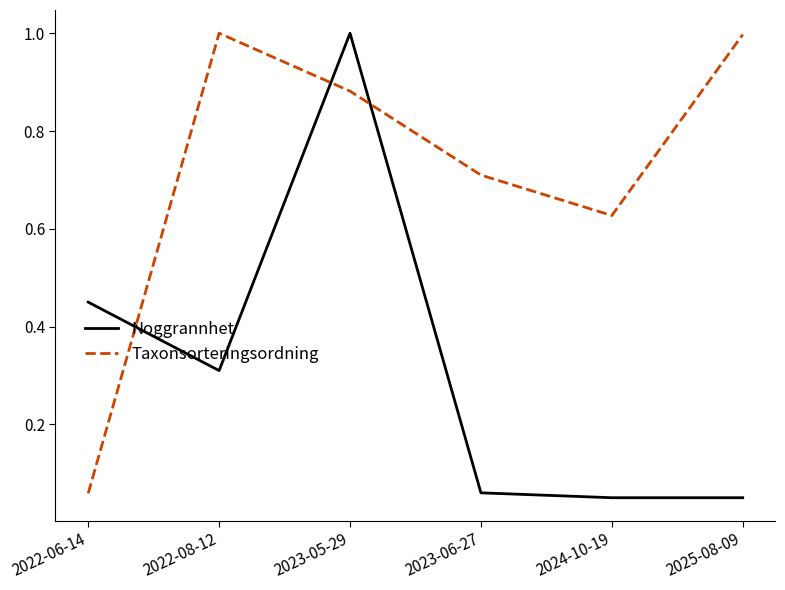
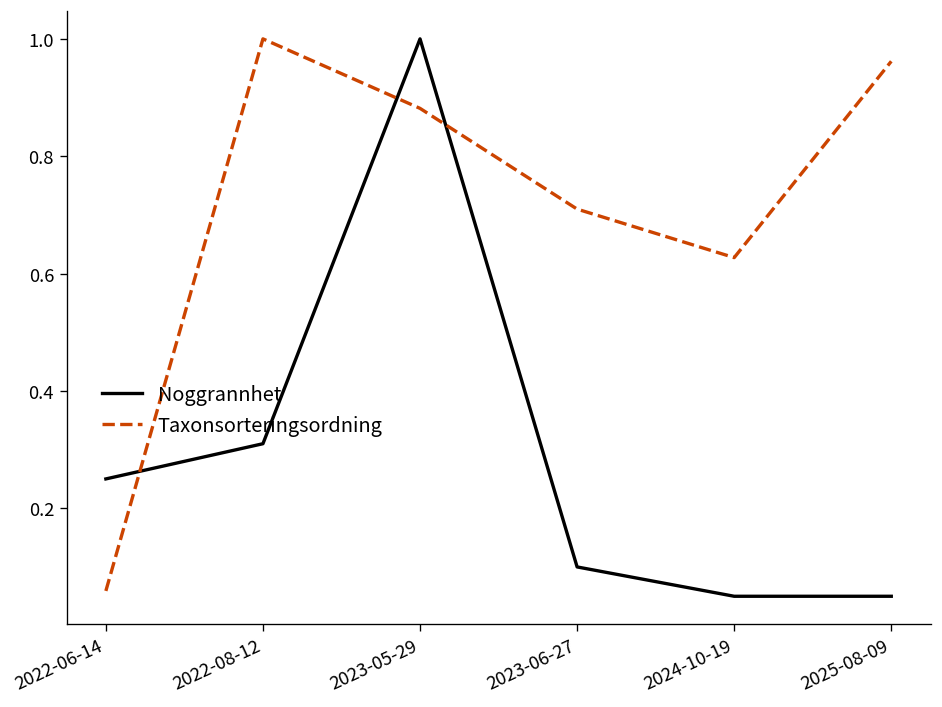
Noggrannhet, 2022-06-14: 0.45 -> 0.25
Noggrannhet, 2023-06-27: 0.06 -> 0.10
Taxonsorteringsordning, 2025-08-09: 1.00 -> 0.96
